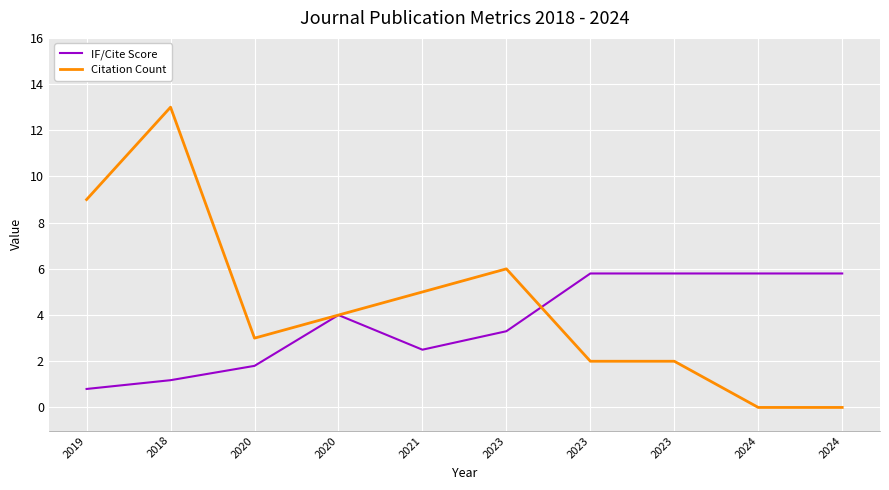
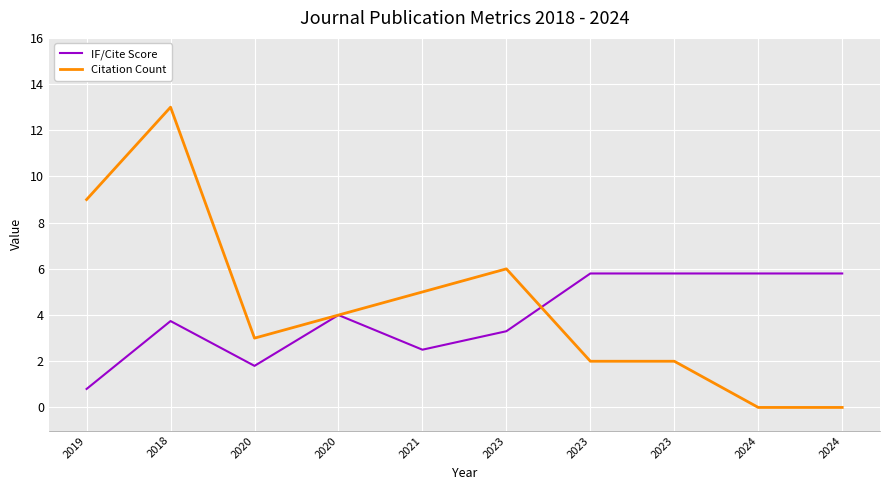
IF/Cite Score, 2018: 1.2 -> 3.7
